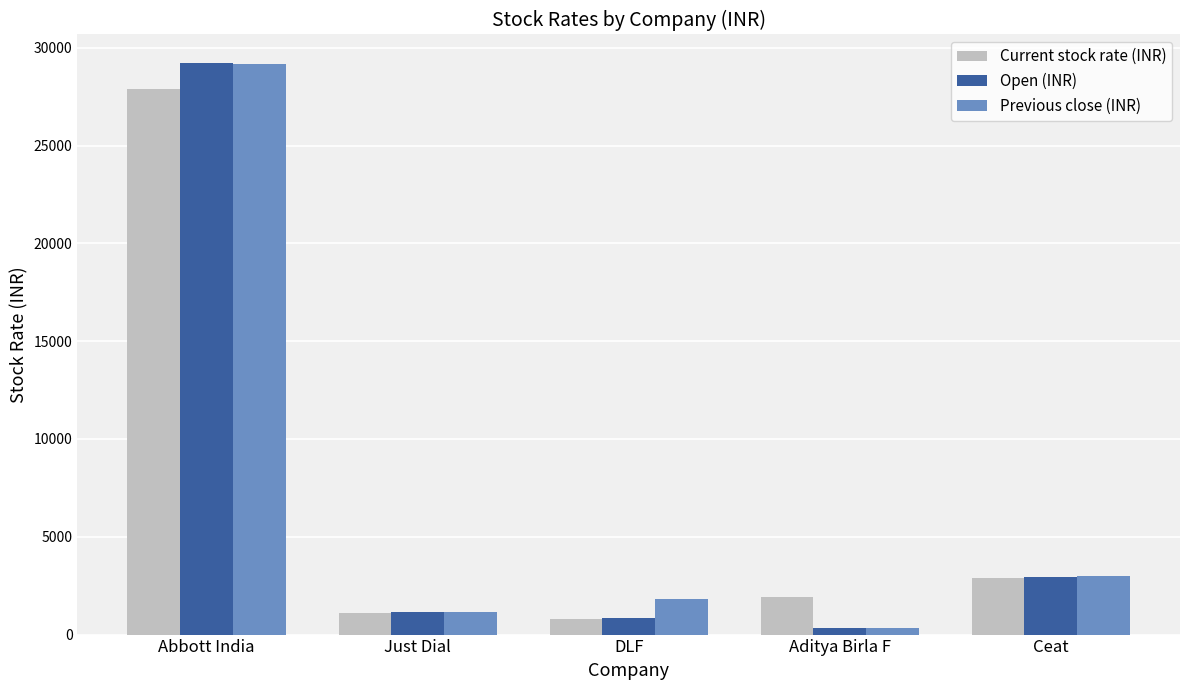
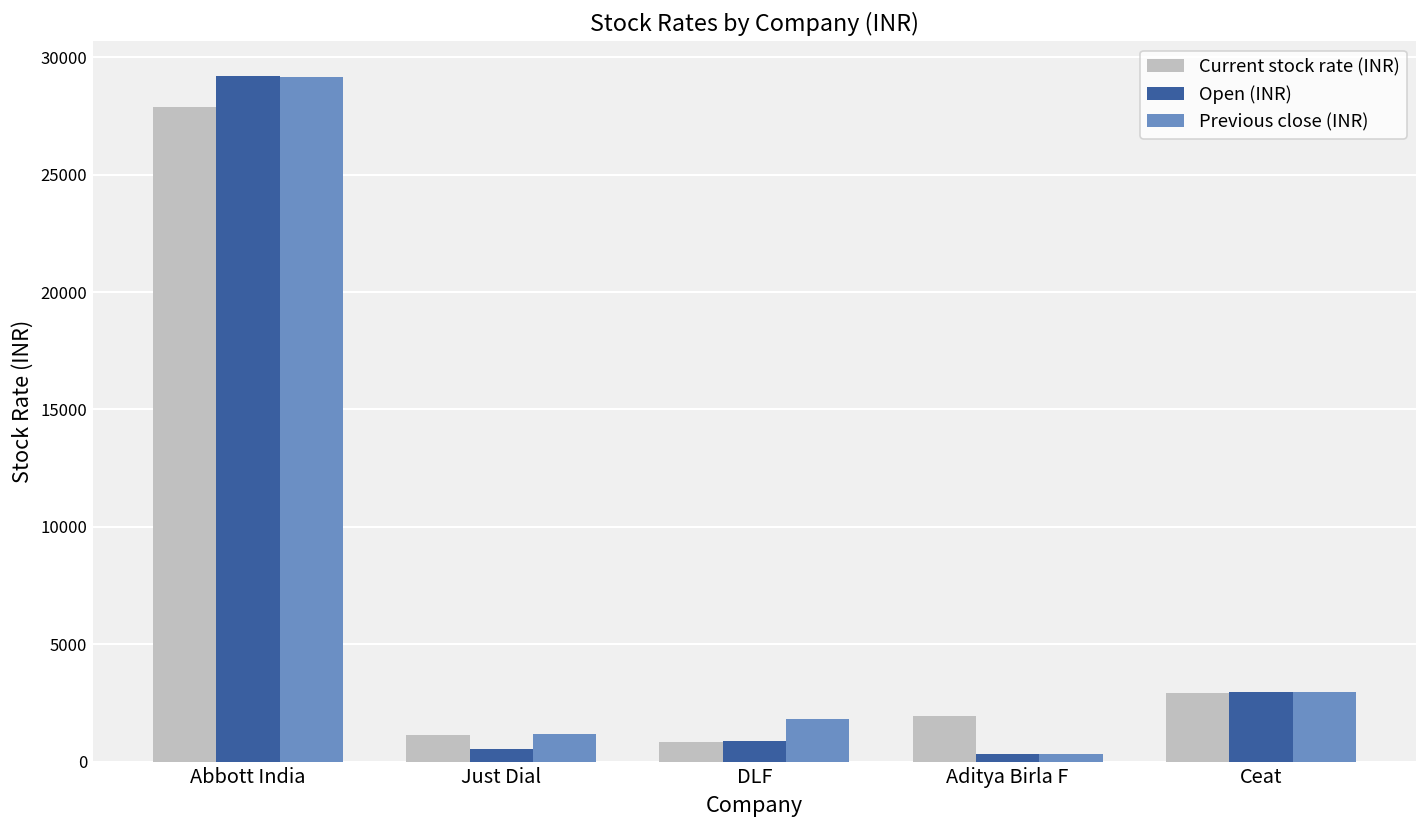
Open (INR), Just Dial: 1200 -> 500
